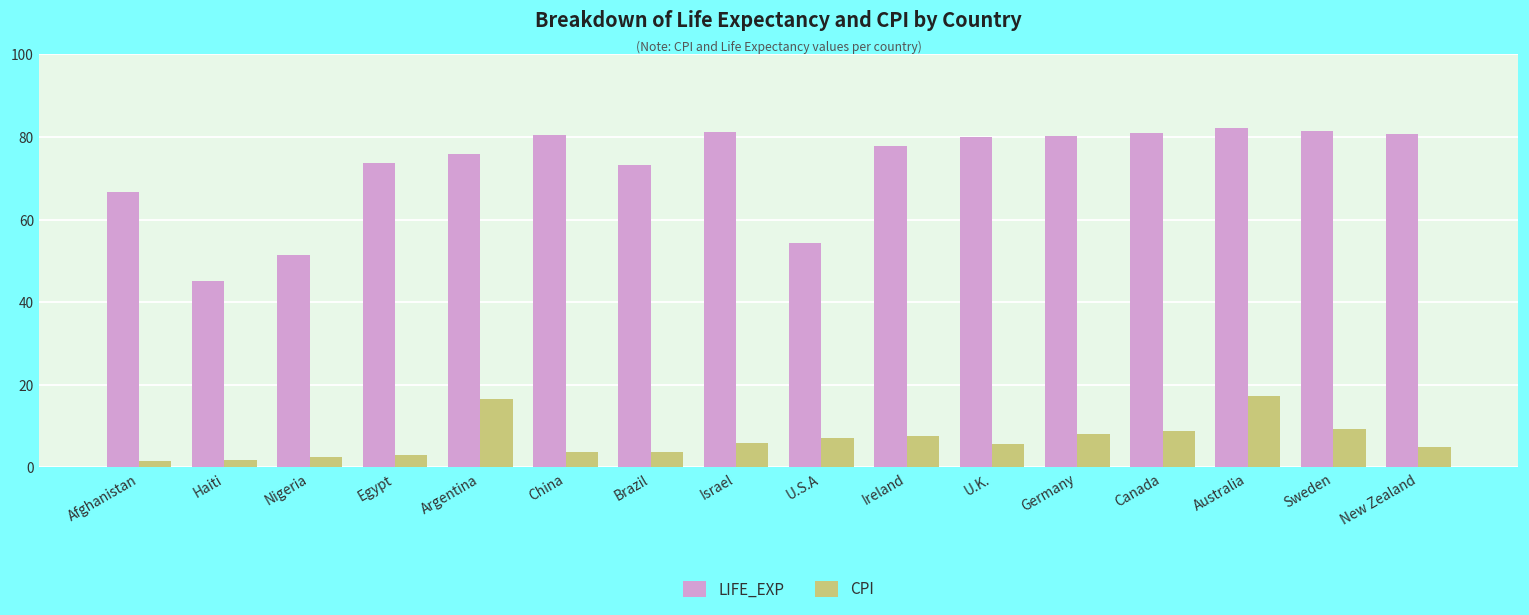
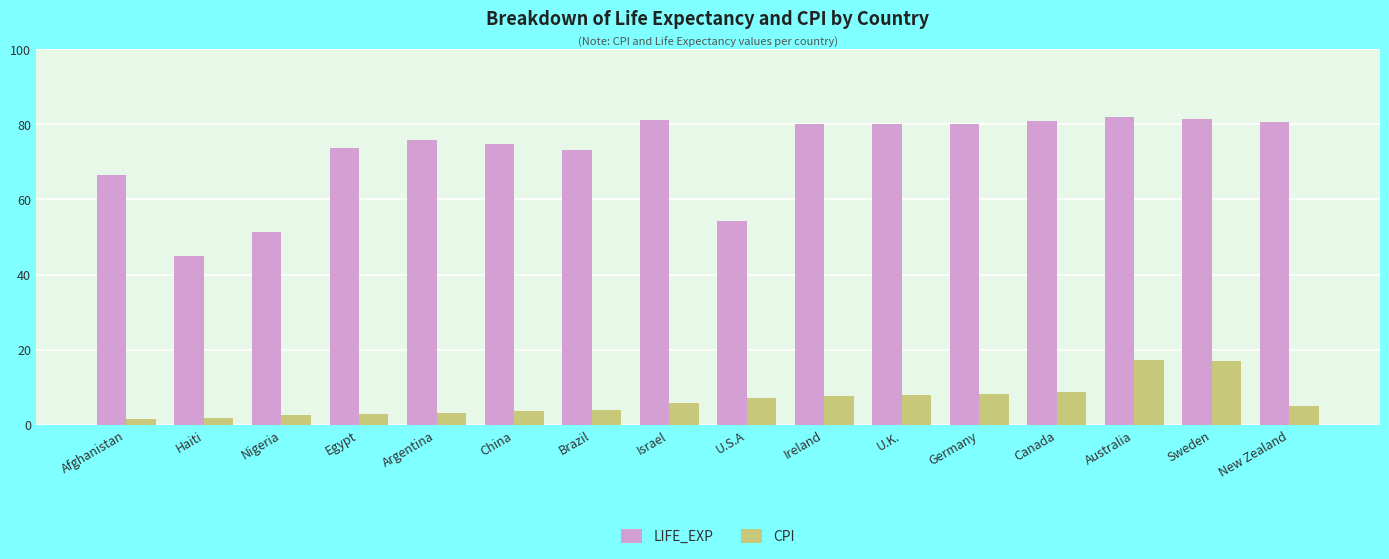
CPI, Argentina: 16 -> 3
LIFE_EXP, China: 80 -> 75
LIFE_EXP, Ireland: 78 -> 80
CPI, U.K.: 6 -> 8
CPI, Sweden: 9 -> 17
